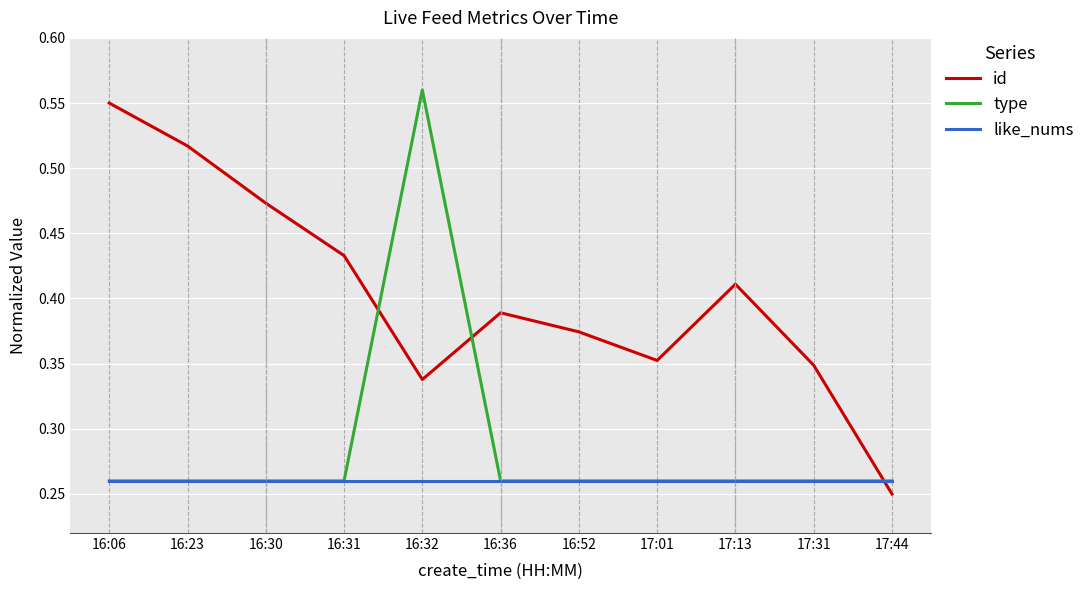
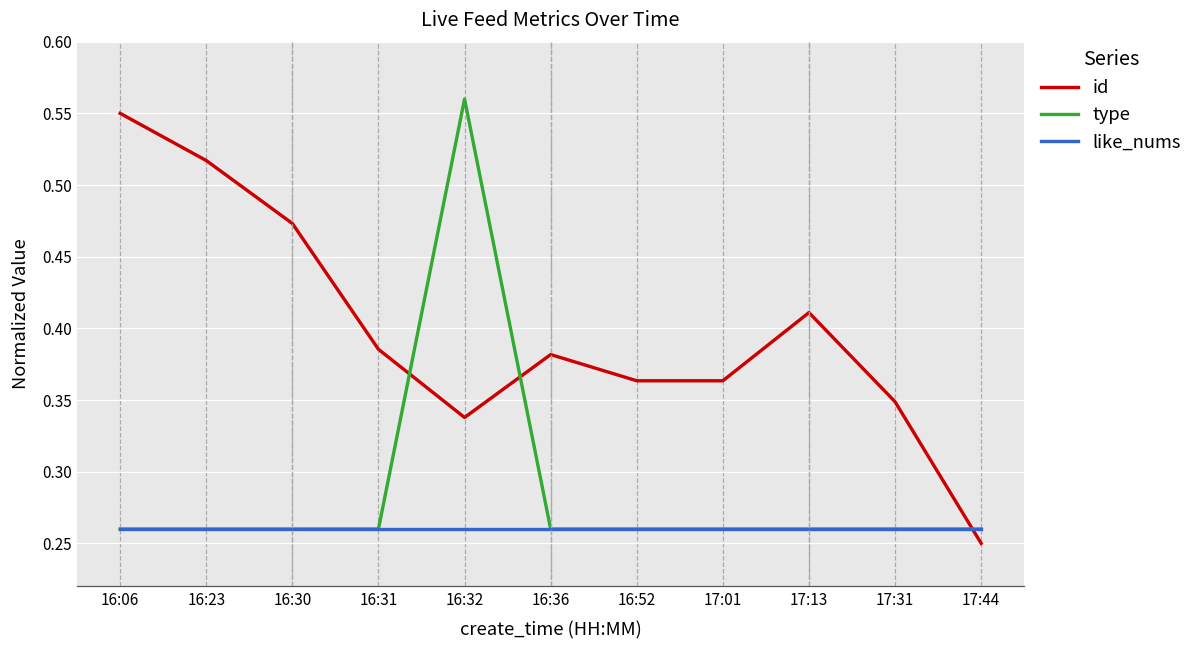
id, 16:31: 0.433 -> 0.385
id, 16:36: 0.389 -> 0.382
id, 16:52: 0.374 -> 0.363
id, 17:01: 0.352 -> 0.363
